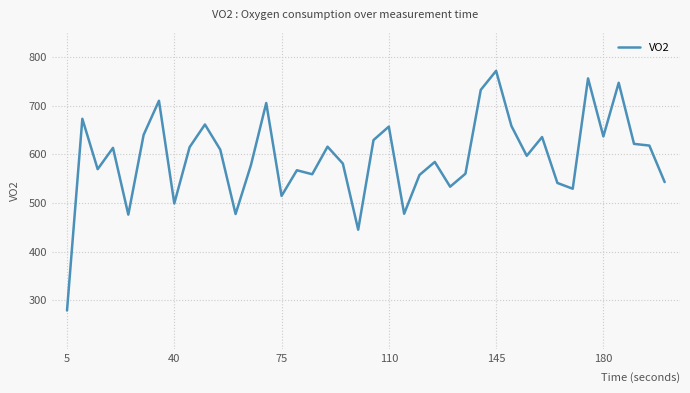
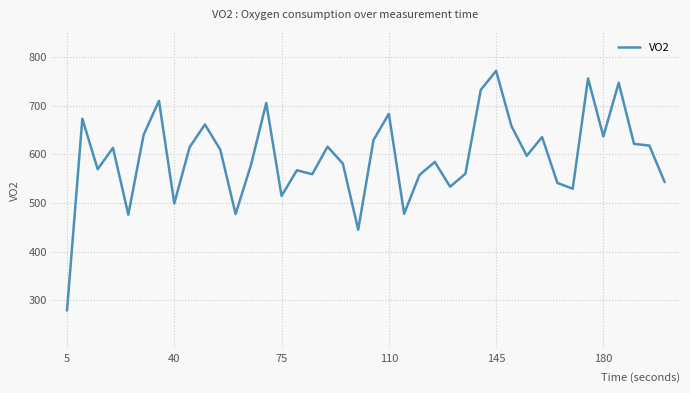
110: 660 -> 680
